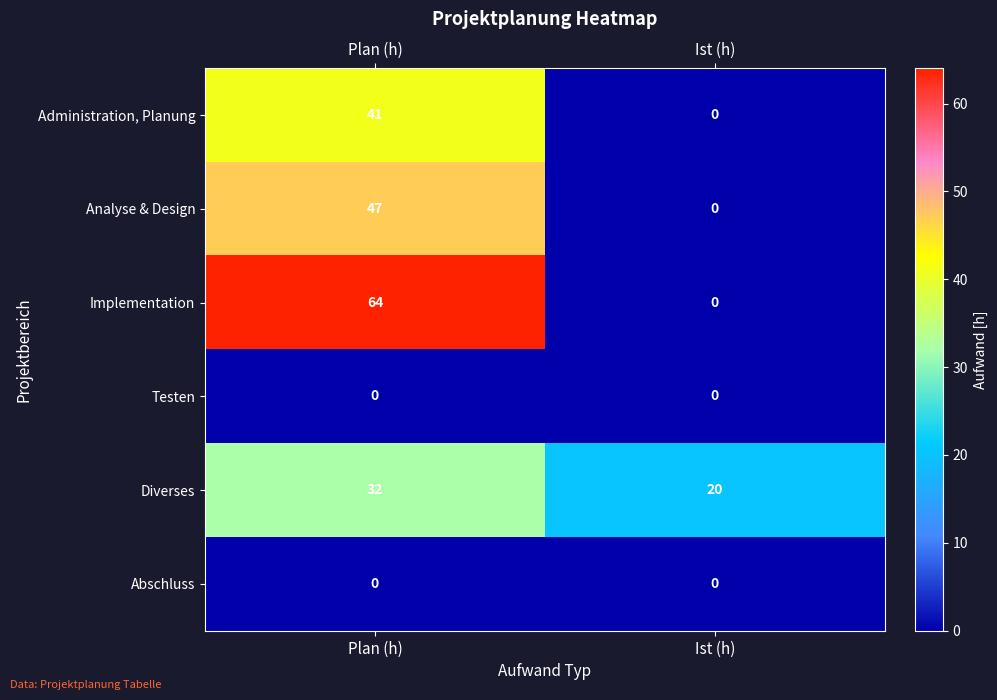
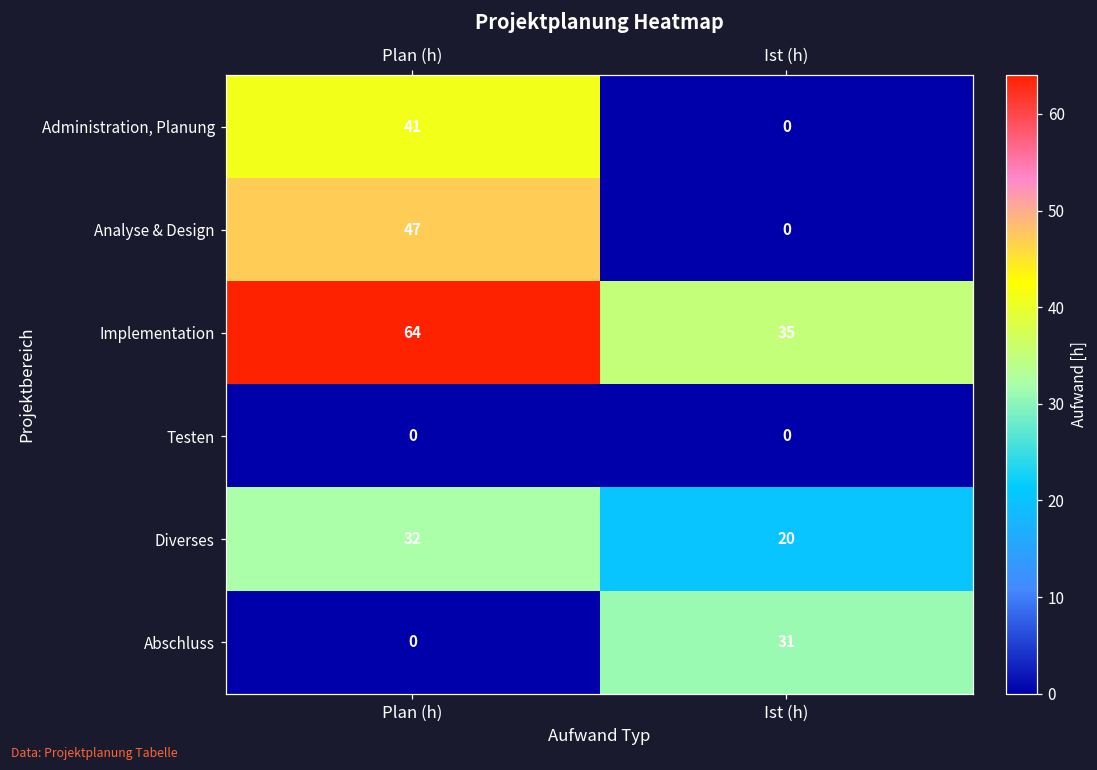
Implementation, Ist (h): 0 -> 35
Abschluss, Ist (h): 0 -> 31
